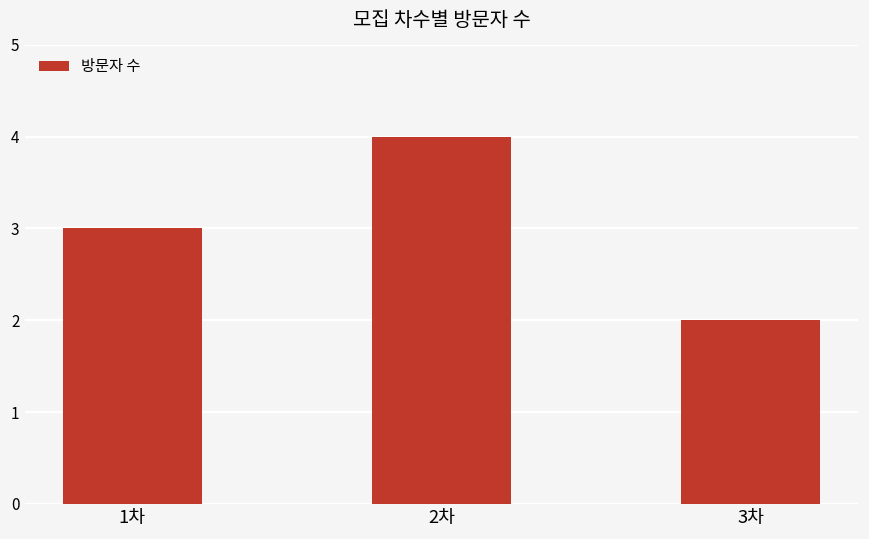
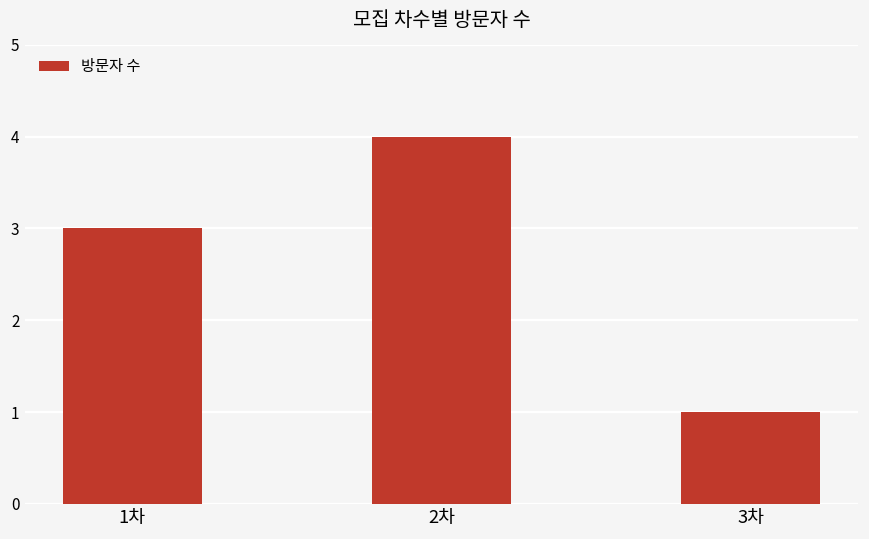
3차: 2 -> 1
